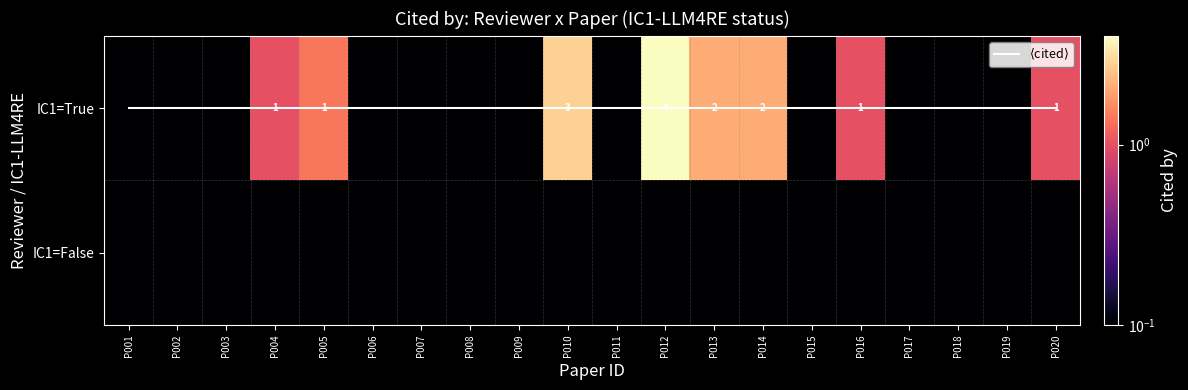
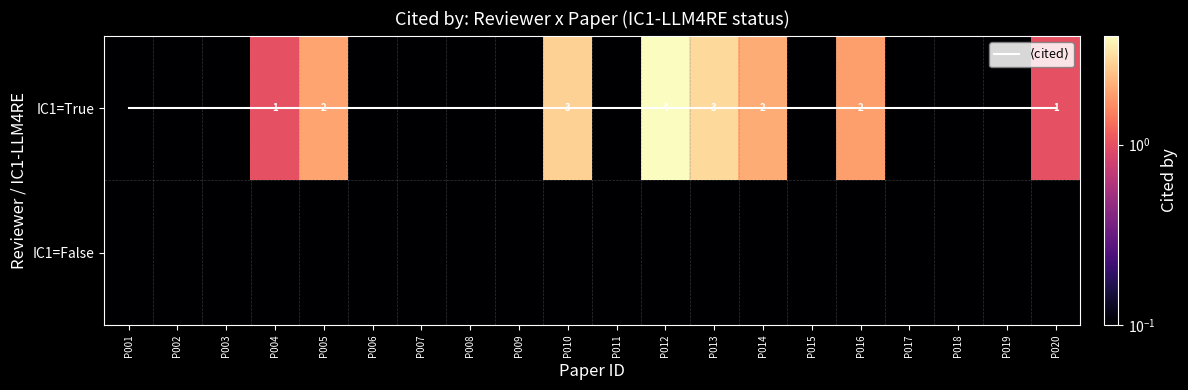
IC1=True, P005: 1 -> 2
IC1=True, P013: 2 -> 3
IC1=True, P016: 1 -> 2
